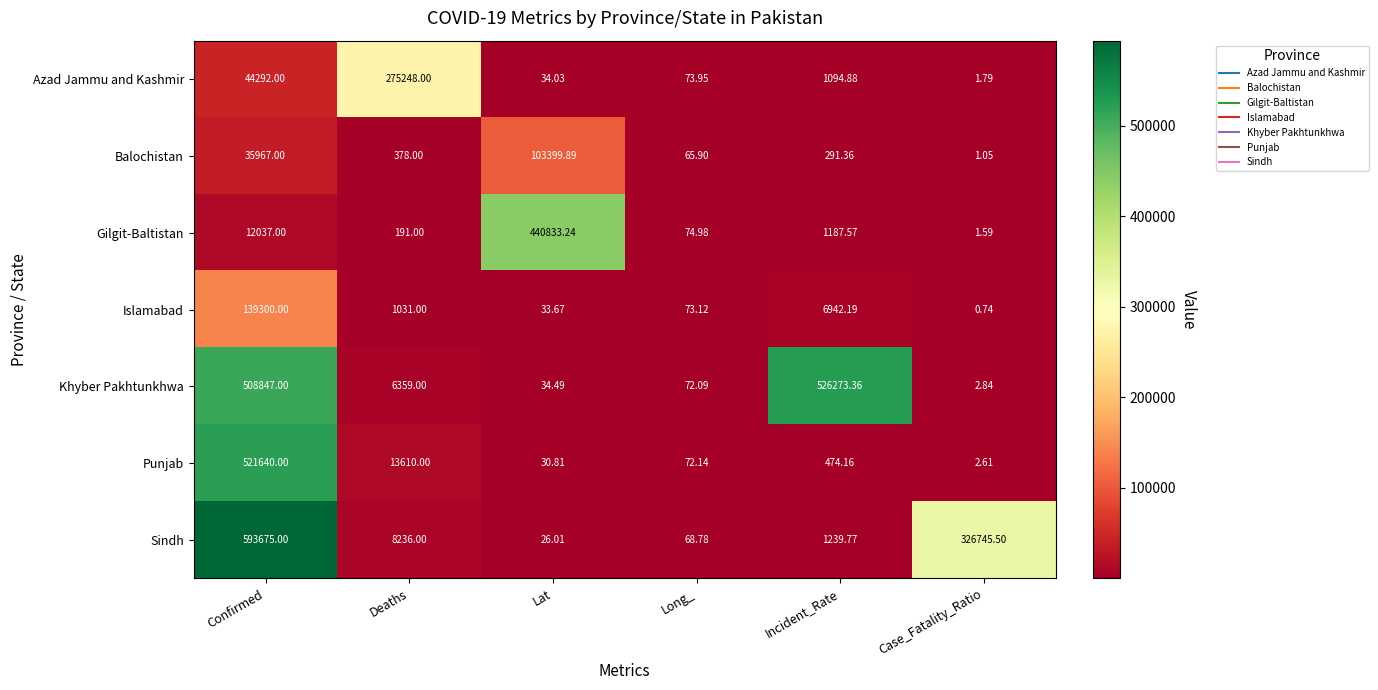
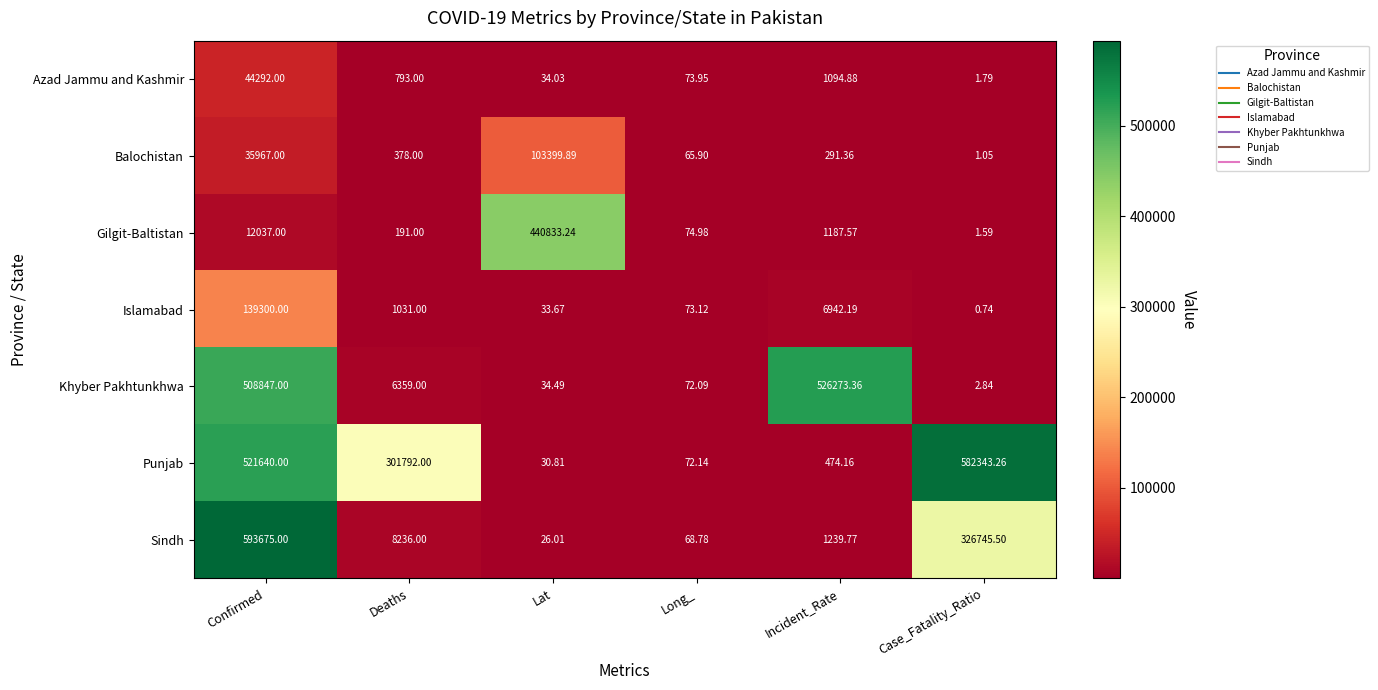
Azad Jammu and Kashmir, Deaths: 275248.00 -> 793.00
Punjab, Deaths: 13610.00 -> 301792.00
Punjab, Case_Fatality_Ratio: 2.61 -> 582343.26
